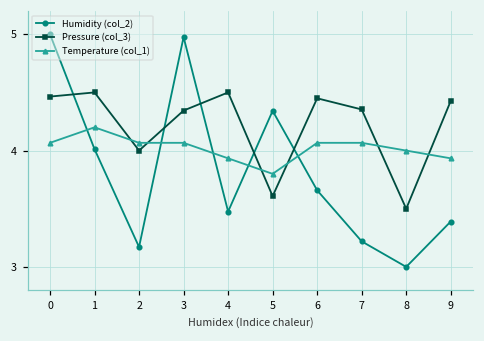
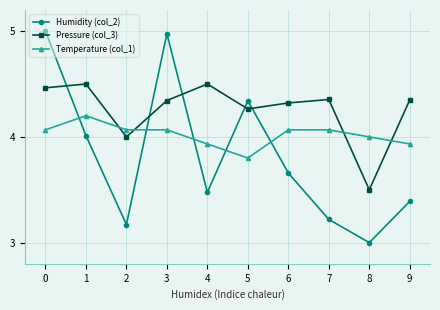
Pressure (col_3), 5: 3.61 -> 4.26
Pressure (col_3), 6: 4.45 -> 4.32
Pressure (col_3), 9: 4.43 -> 4.35
